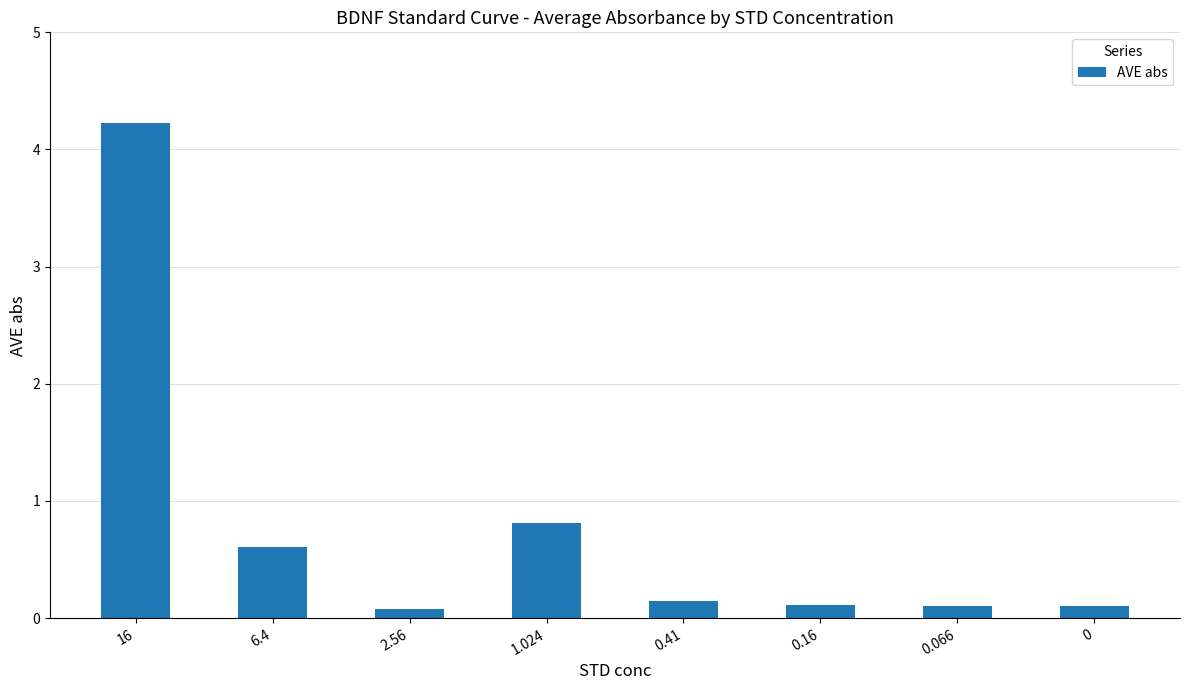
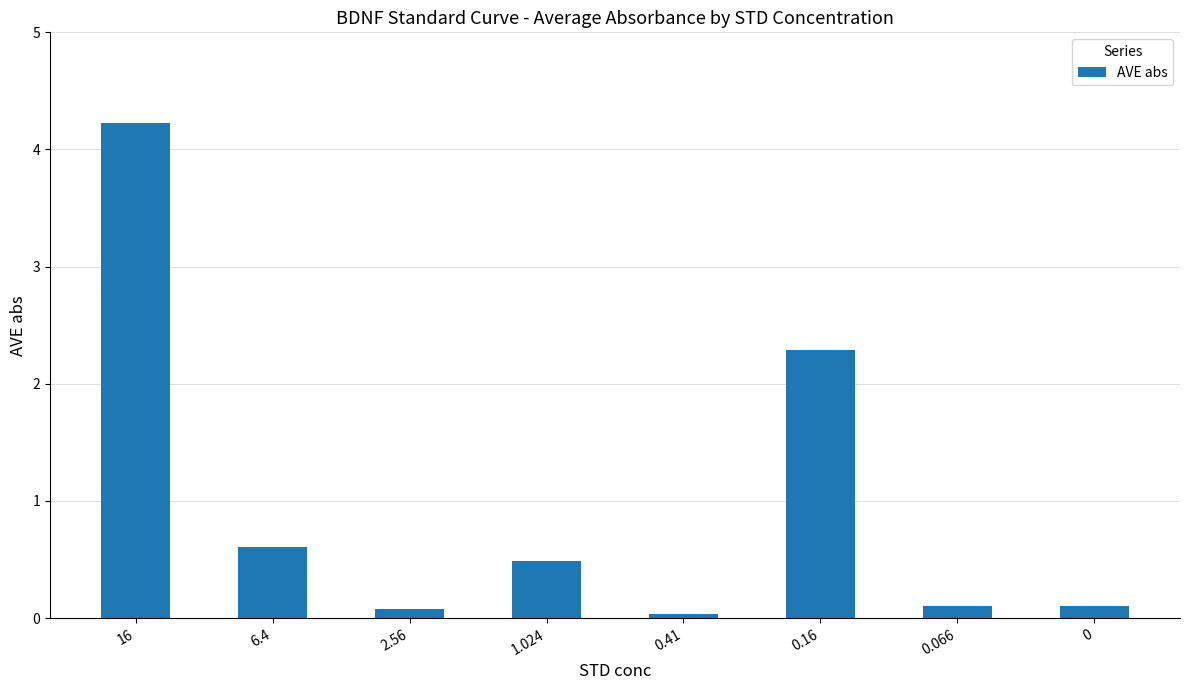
1.024: 0.81 -> 0.49
0.41: 0.14 -> 0.03
0.16: 0.11 -> 2.29
